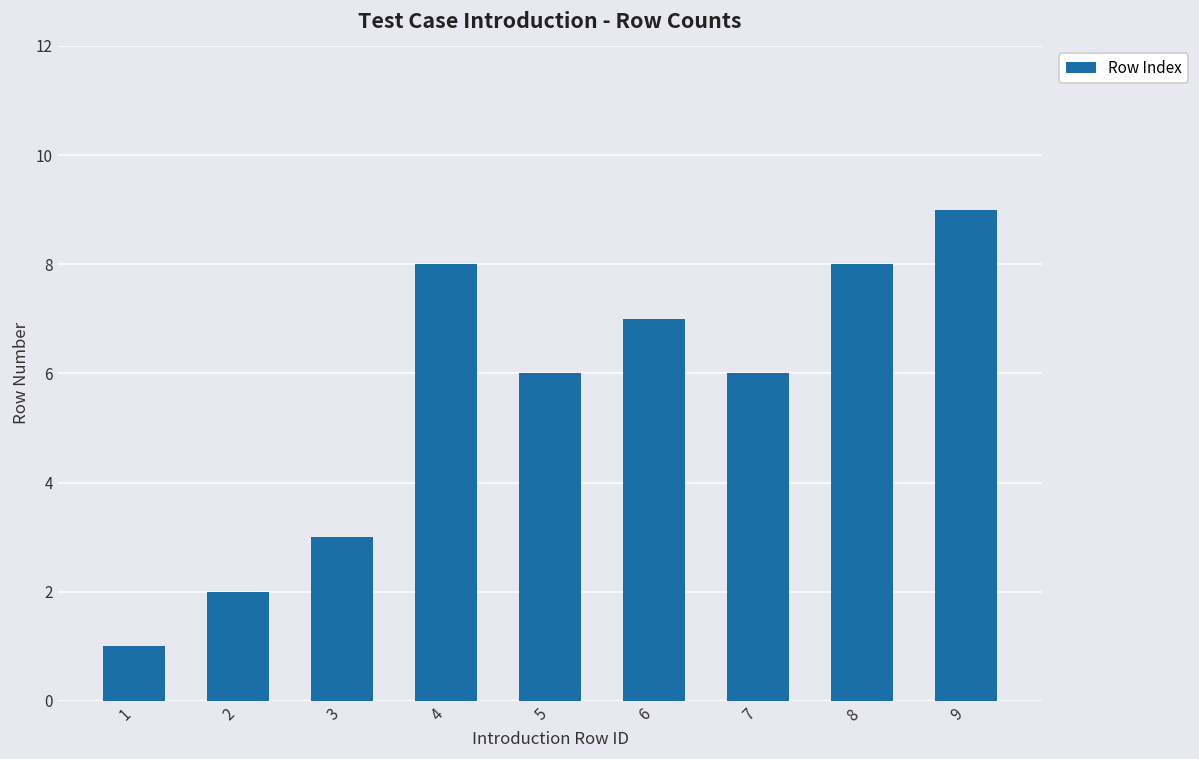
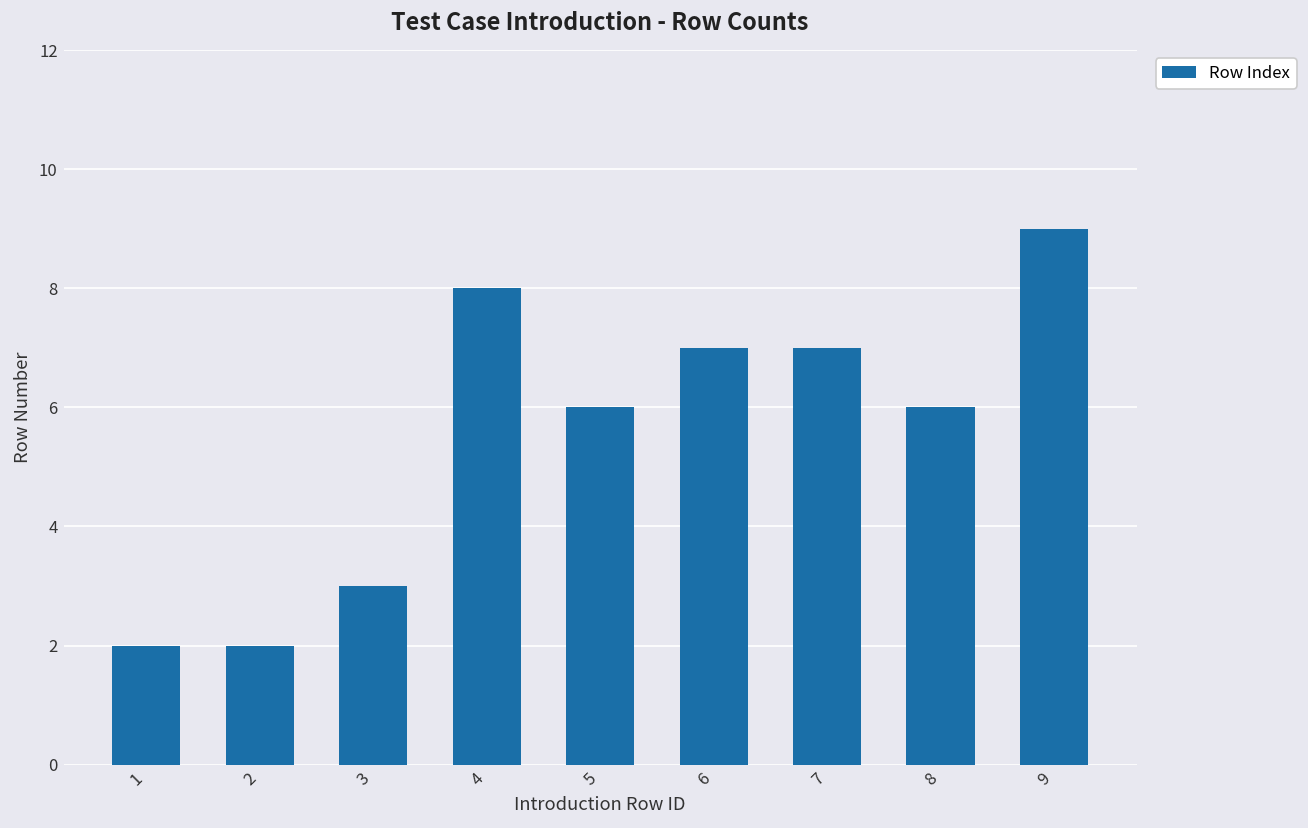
1: 1 -> 2
7: 6 -> 7
8: 8 -> 6
